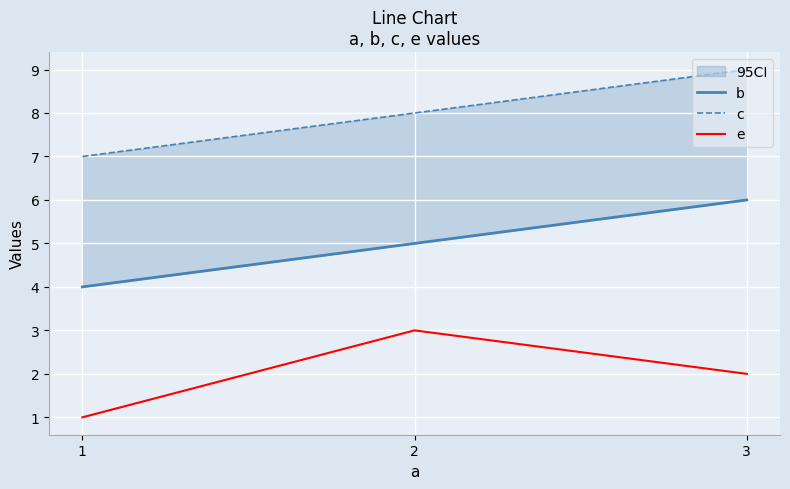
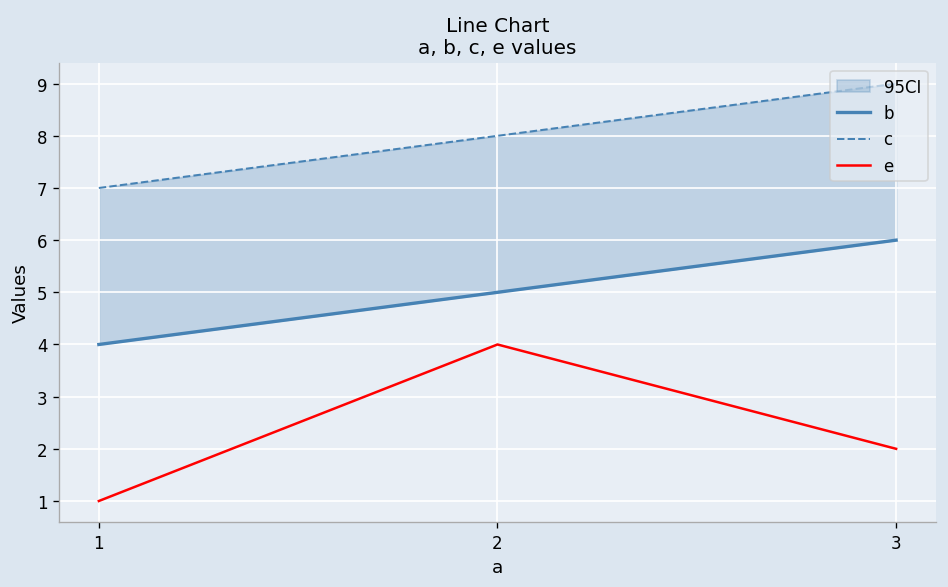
e, 2: 3 -> 4
